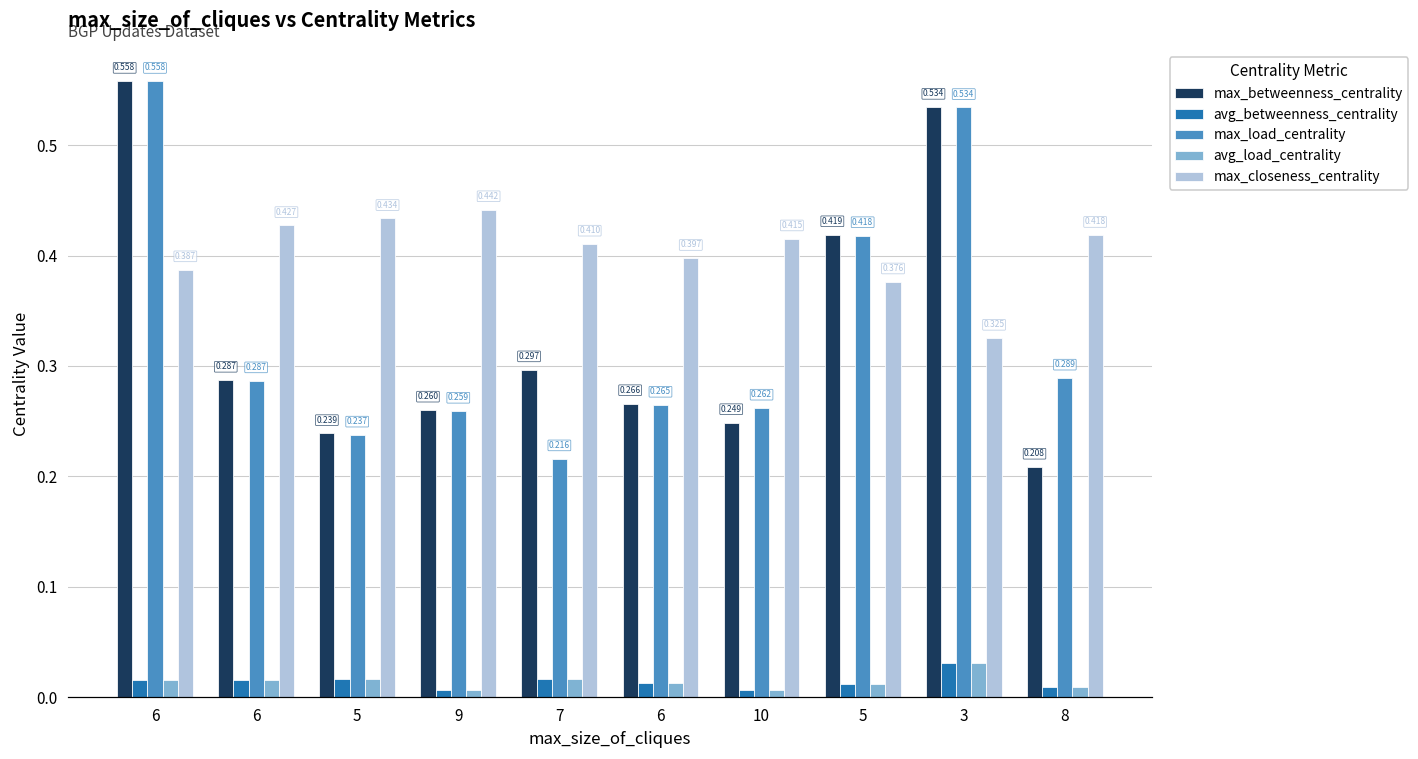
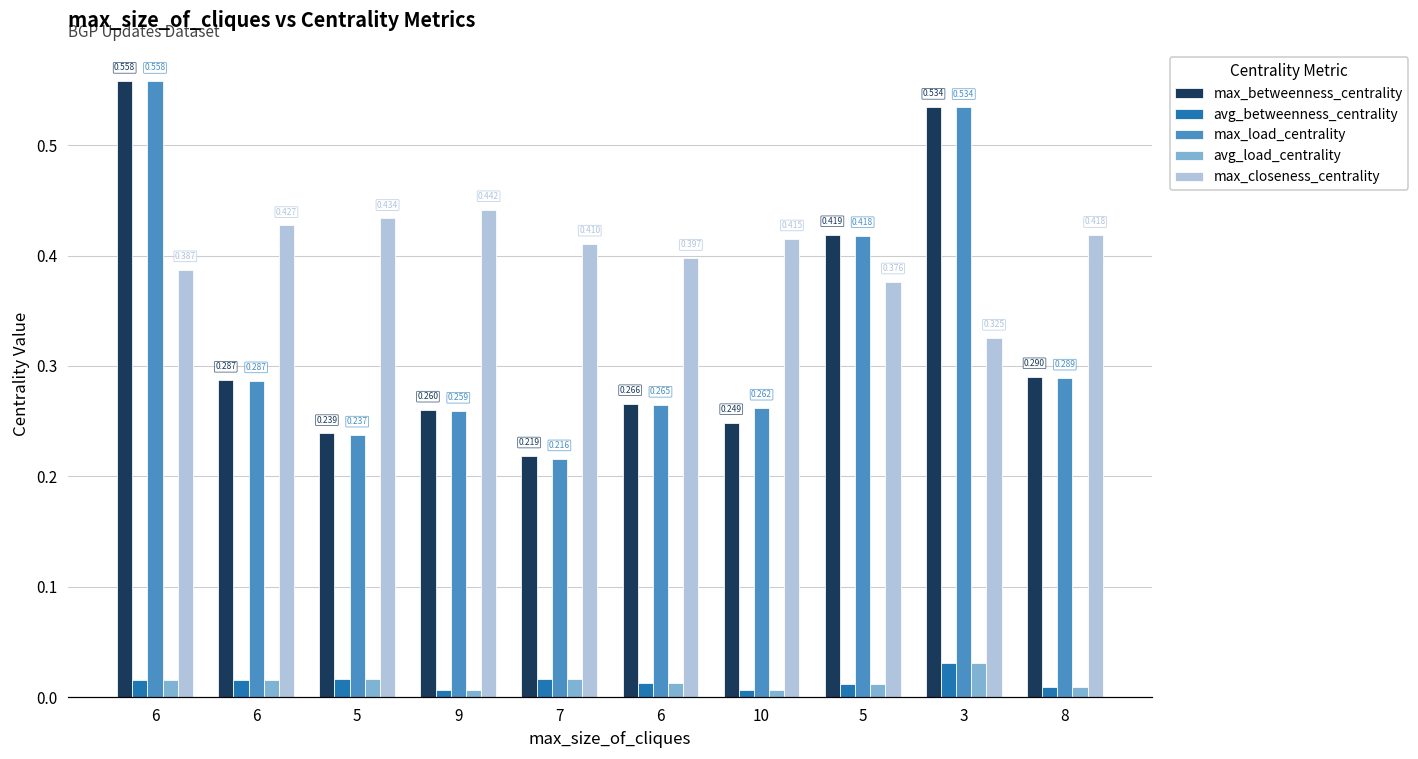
max_betweenness_centrality, 7: 0.297 -> 0.219
max_betweenness_centrality, 8: 0.208 -> 0.290
